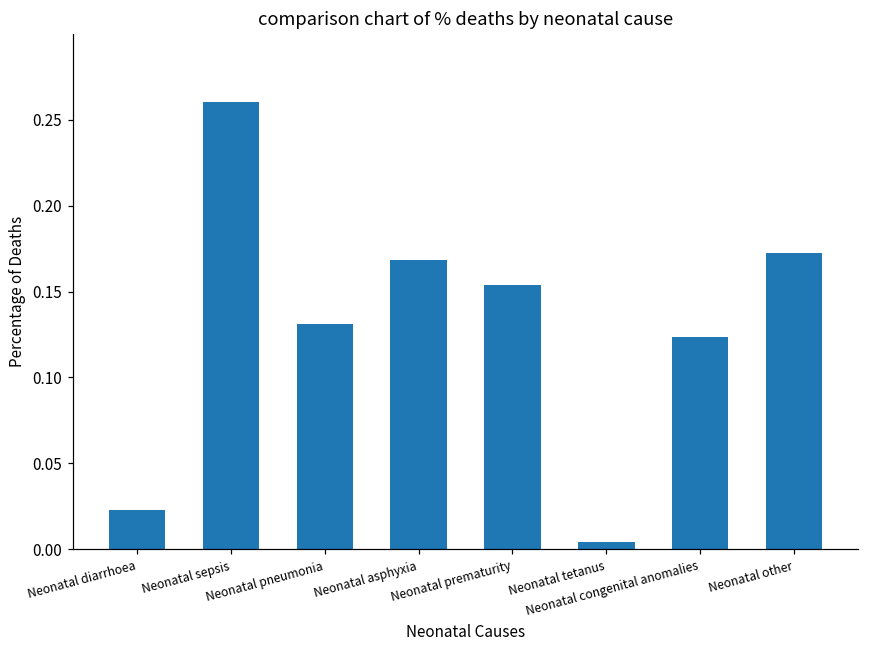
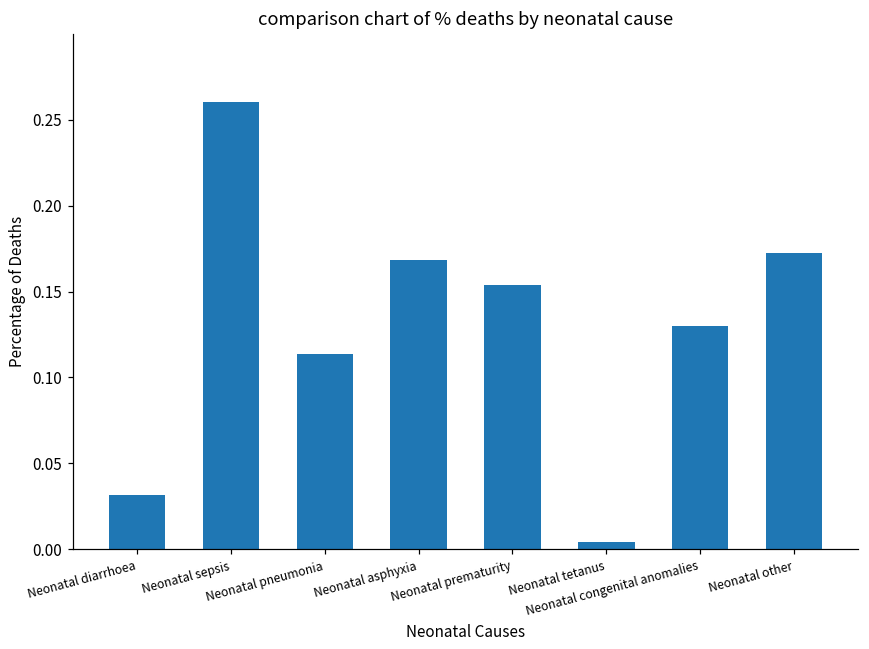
Neonatal diarrhoea: 0.023 -> 0.031
Neonatal pneumonia: 0.131 -> 0.114
Neonatal congenital anomalies: 0.124 -> 0.130
